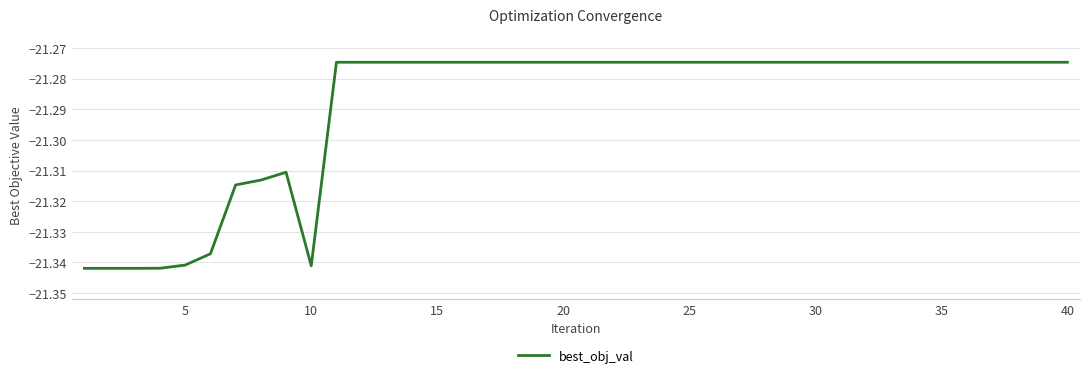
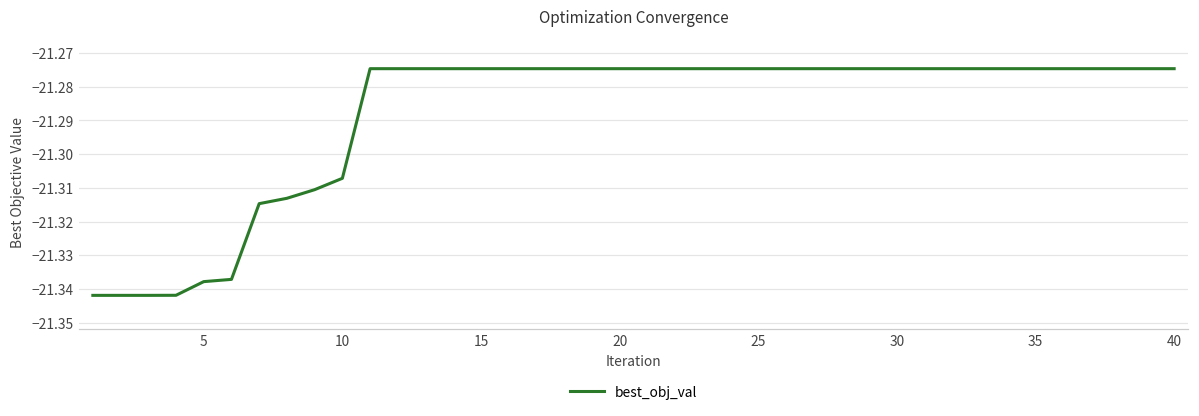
5: -21.341 -> -21.338
10: -21.341 -> -21.307
